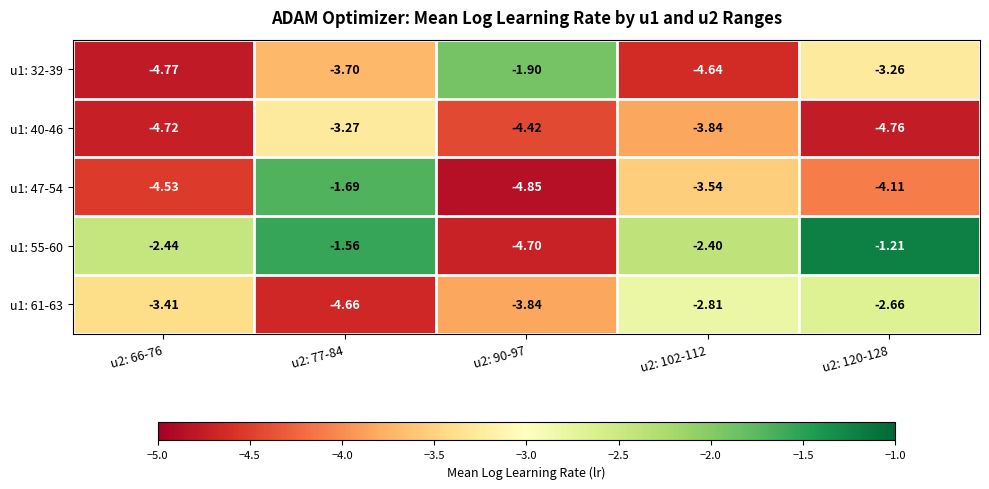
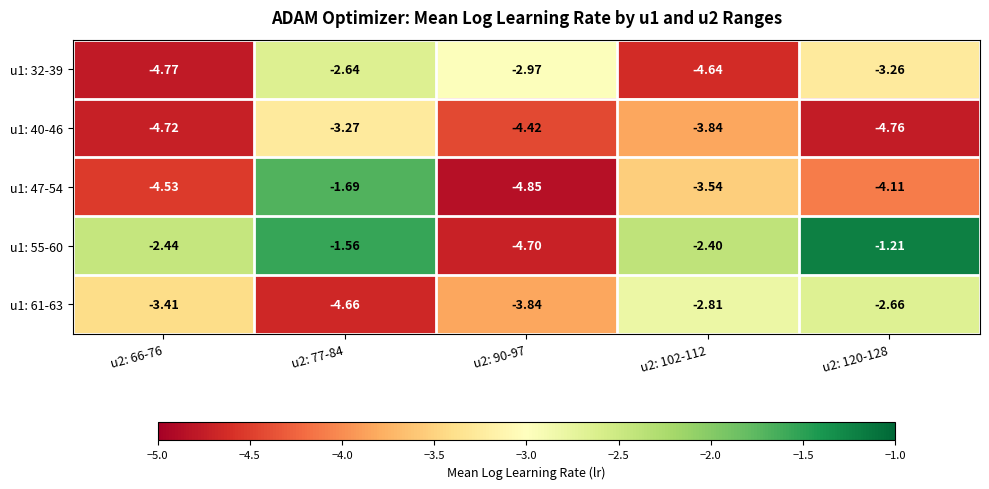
u1: 32-39, u2: 77-84: -3.70 -> -2.64
u1: 32-39, u2: 90-97: -1.90 -> -2.97
